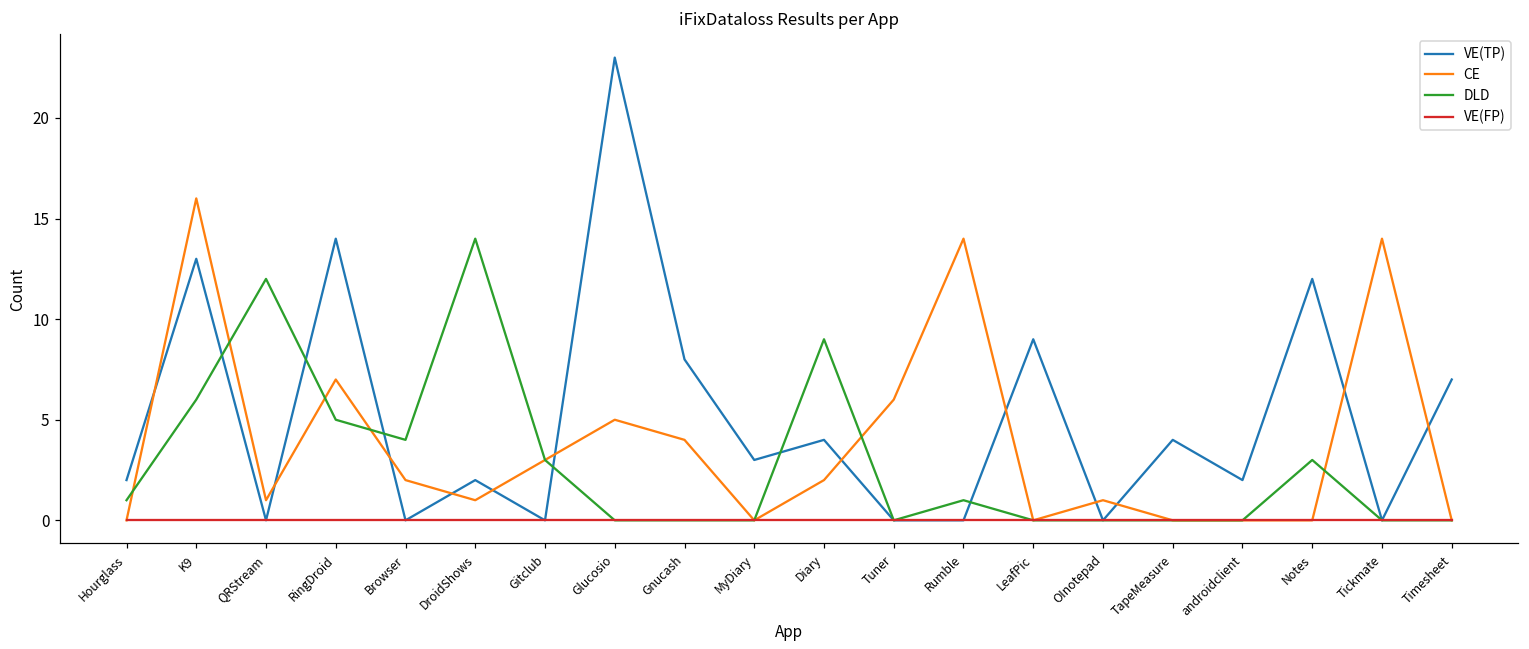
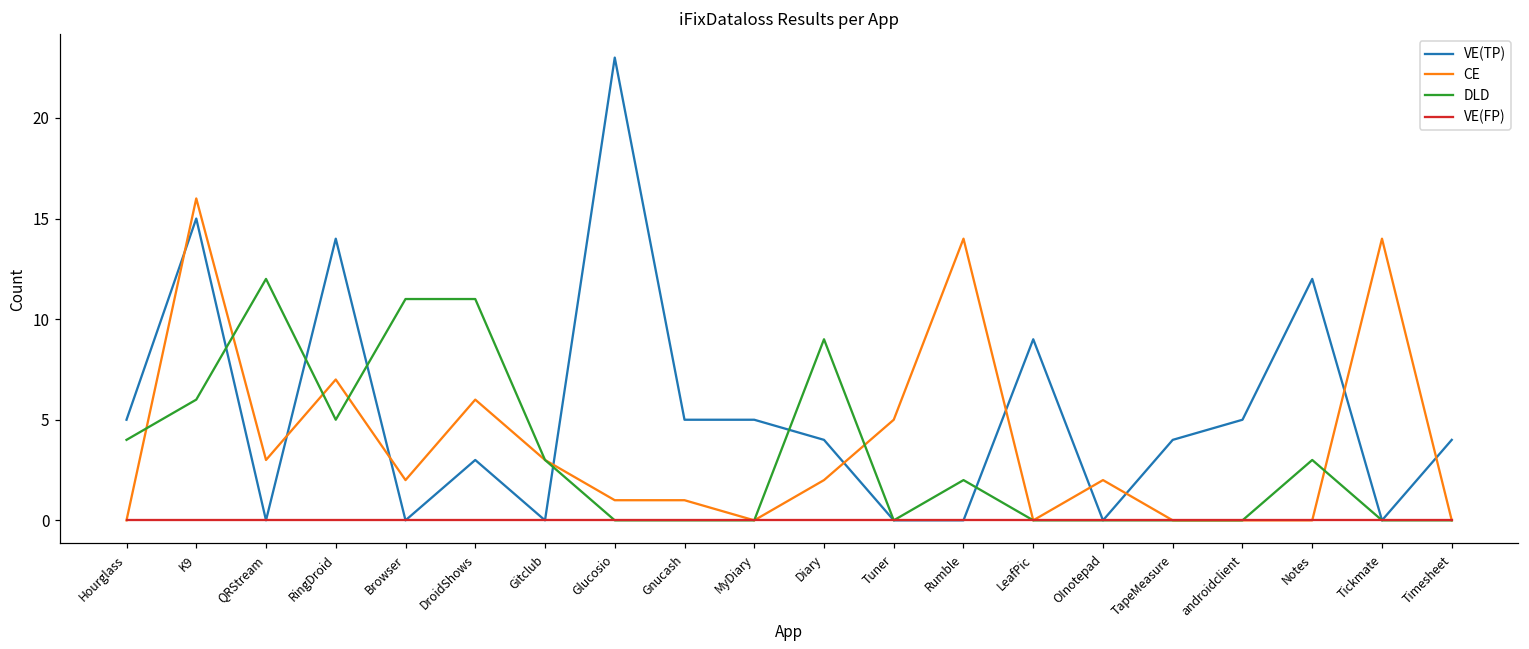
VE(TP), Hourglass: 2 -> 5
DLD, Hourglass: 1 -> 4
VE(TP), K9: 13 -> 15
CE, QRStream: 1 -> 3
DLD, Browser: 4 -> 11
VE(TP), DroidShows: 2 -> 3
CE, DroidShows: 1 -> 6
DLD, DroidShows: 14 -> 11
CE, Glucosio: 5 -> 1
VE(TP), Gnucash: 8 -> 5
CE, Gnucash: 4 -> 1
VE(TP), MyDiary: 3 -> 5
CE, Tuner: 6 -> 5
DLD, Rumble: 1 -> 2
CE, OInotepad: 1 -> 2
VE(TP), androidclient: 2 -> 5
VE(TP), Timesheet: 7 -> 4
